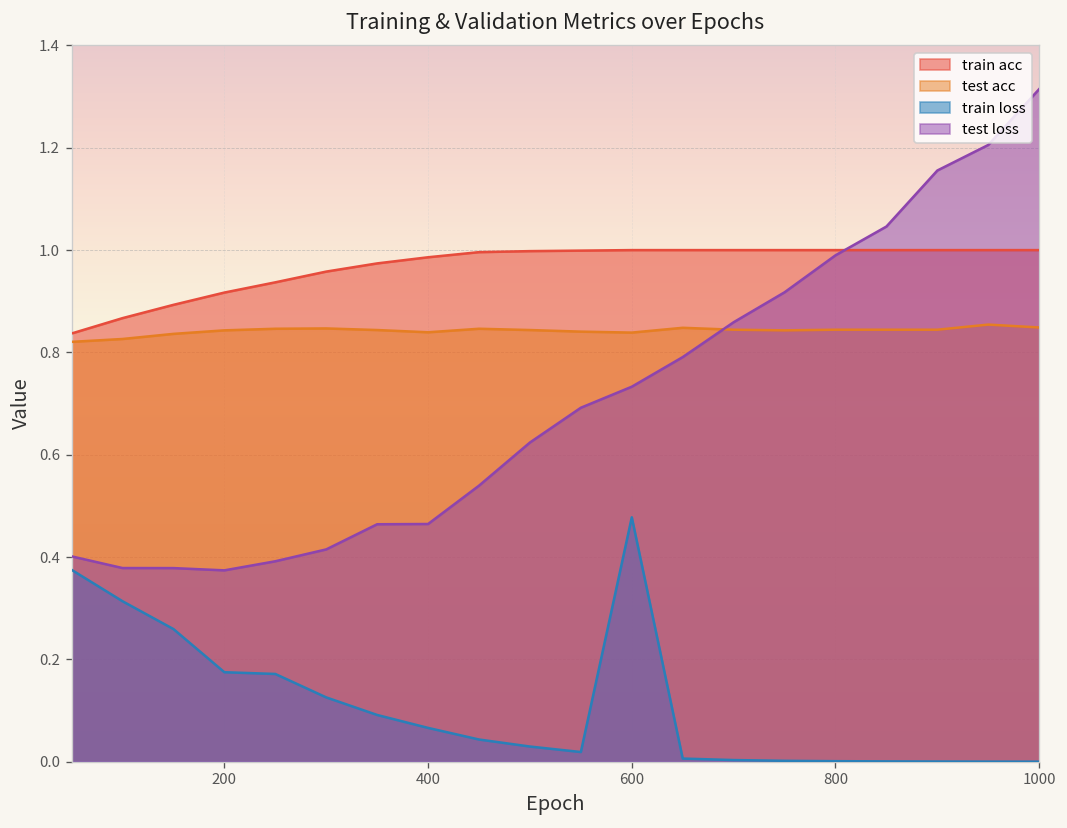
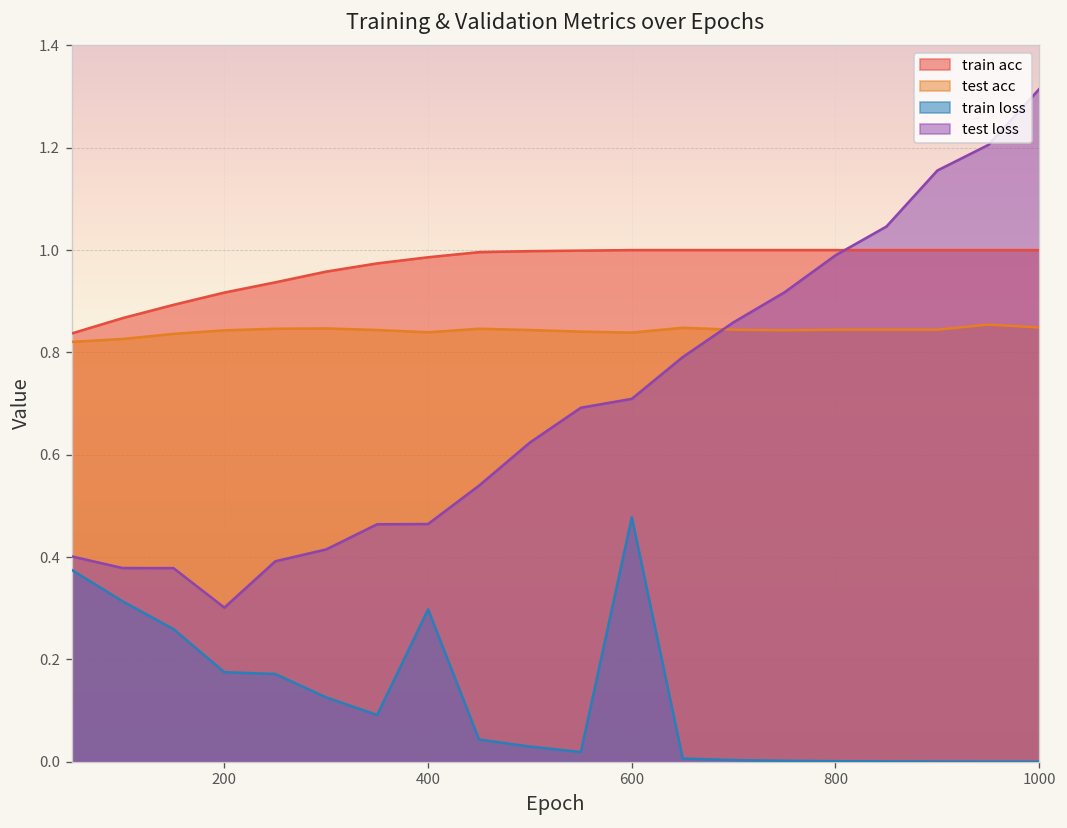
test loss, 200: 0.37 -> 0.30
train loss, 400: 0.07 -> 0.30
test loss, 600: 0.73 -> 0.71
